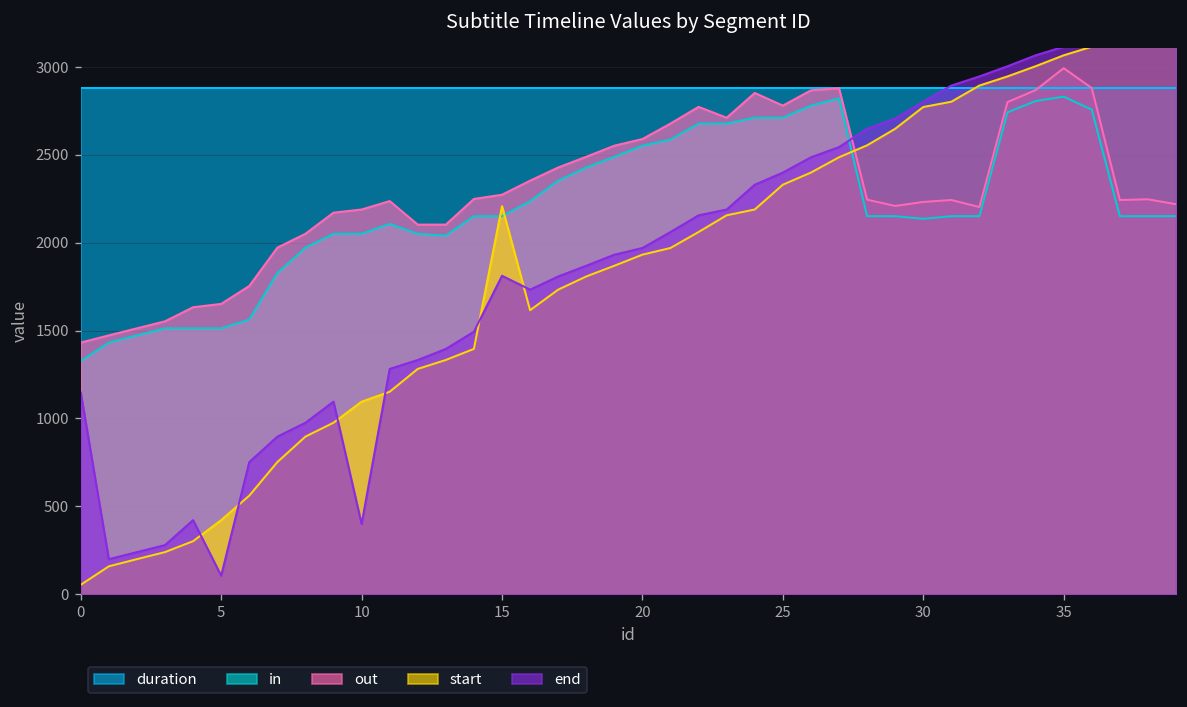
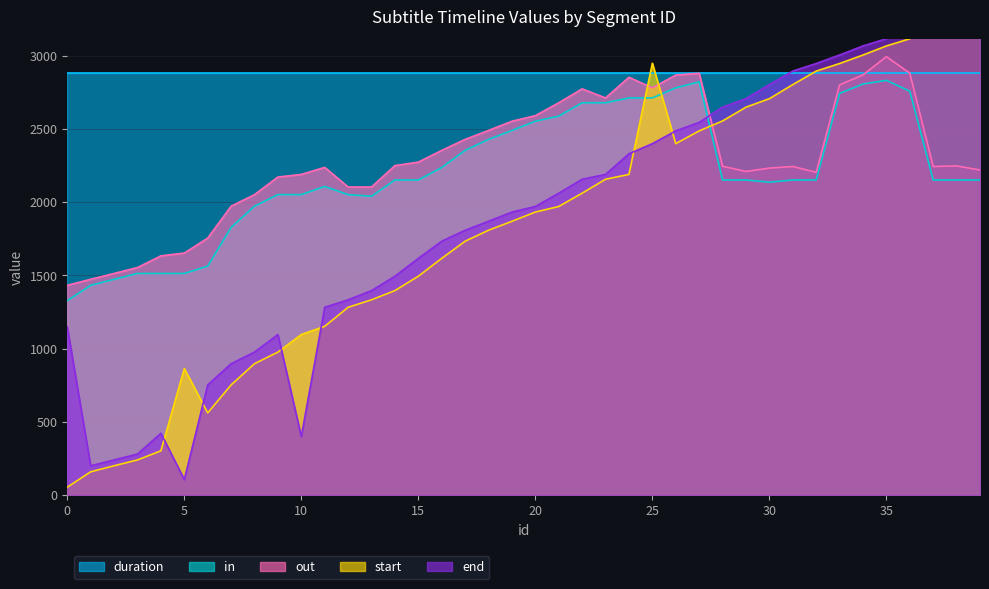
start, 5: 420 -> 860
start, 15: 2210 -> 1490
end, 15: 1810 -> 1620
start, 25: 2330 -> 2950
start, 30: 2770 -> 2710
